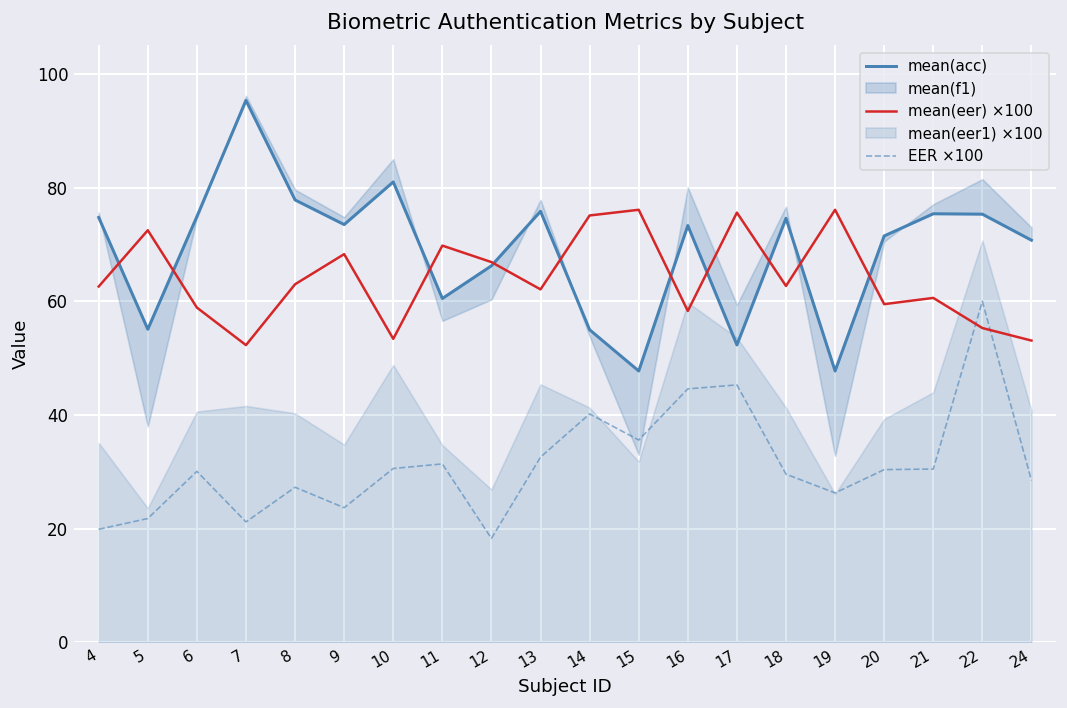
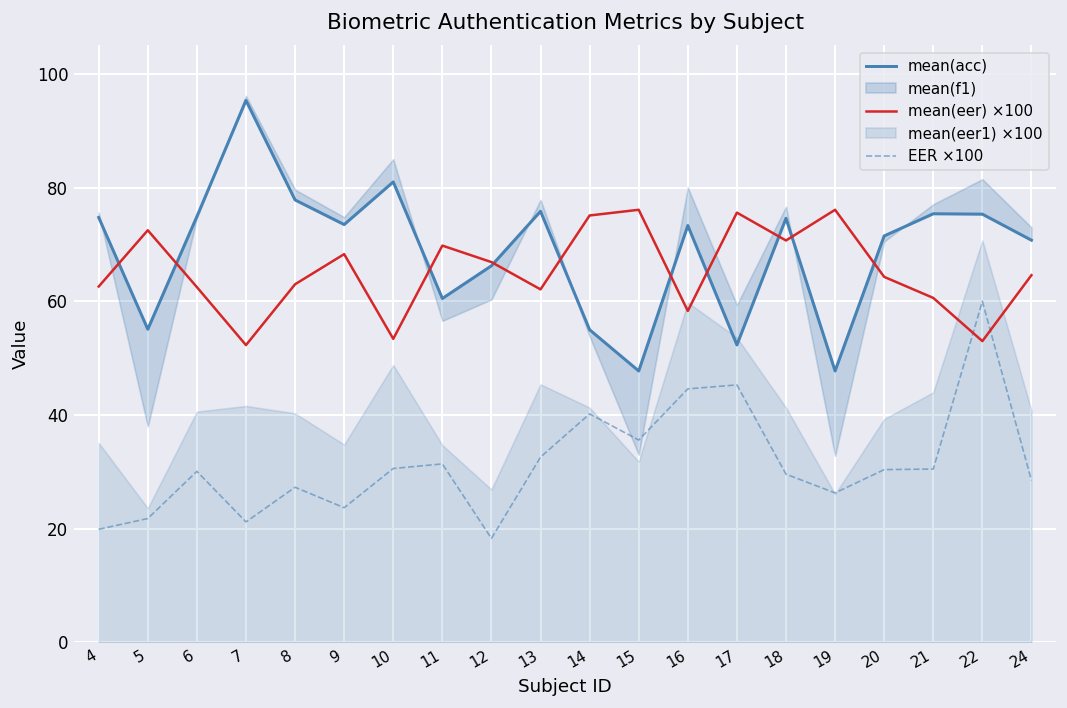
mean(eer) ×100, 6: 59 -> 63
mean(eer) ×100, 18: 63 -> 71
mean(eer) ×100, 20: 60 -> 64
mean(eer) ×100, 22: 55 -> 53
mean(eer) ×100, 24: 53 -> 65
